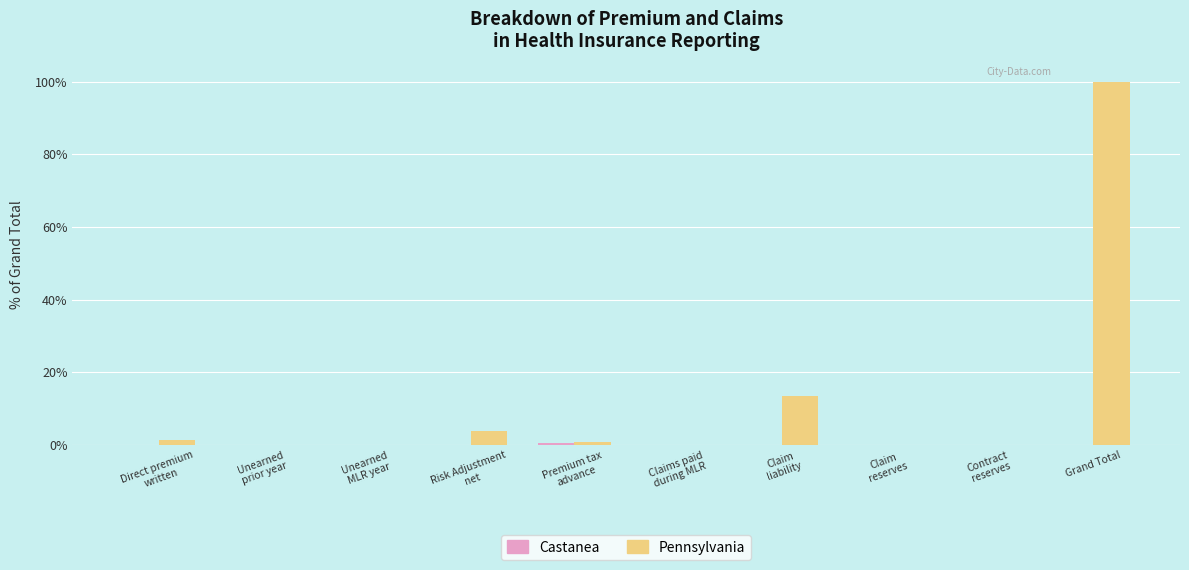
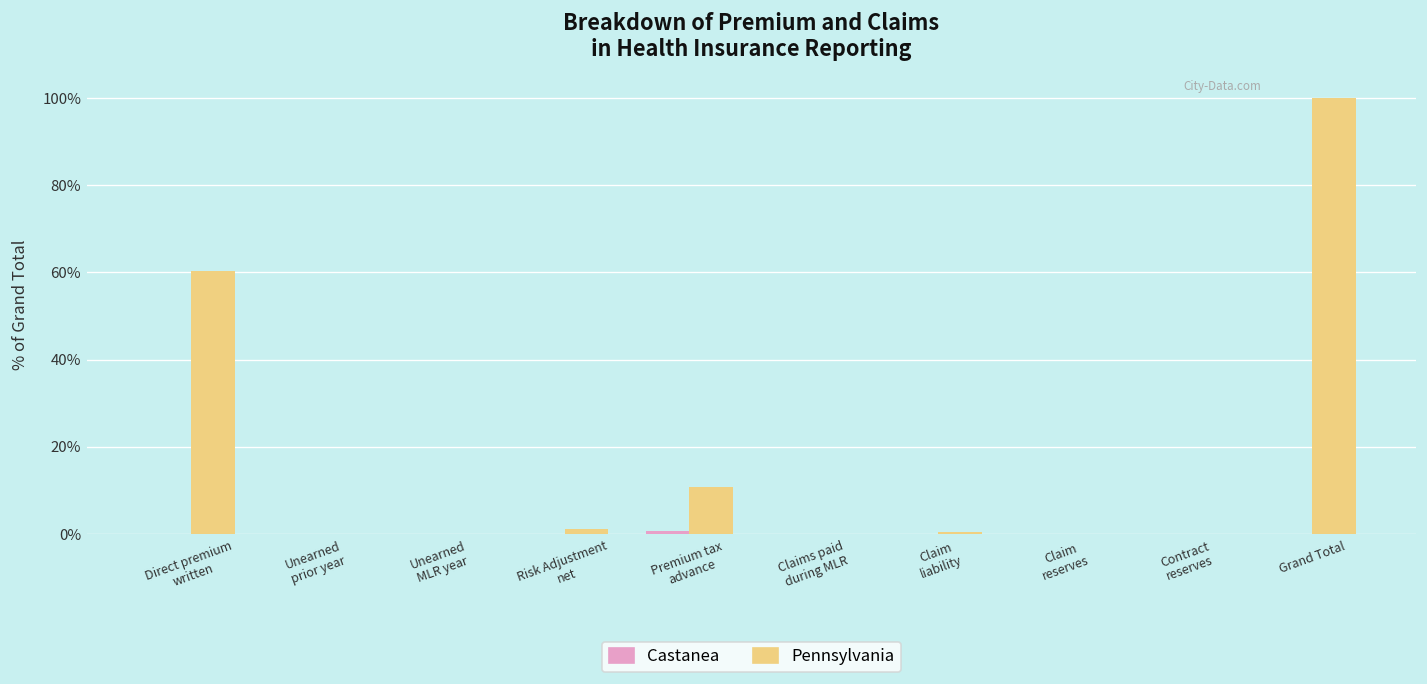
Pennsylvania, Direct premium written: 1% -> 60%
Pennsylvania, Risk Adjustment net: 4% -> 1%
Pennsylvania, Premium tax advance: 1% -> 11%
Pennsylvania, Claim liability: 14% -> 0%
